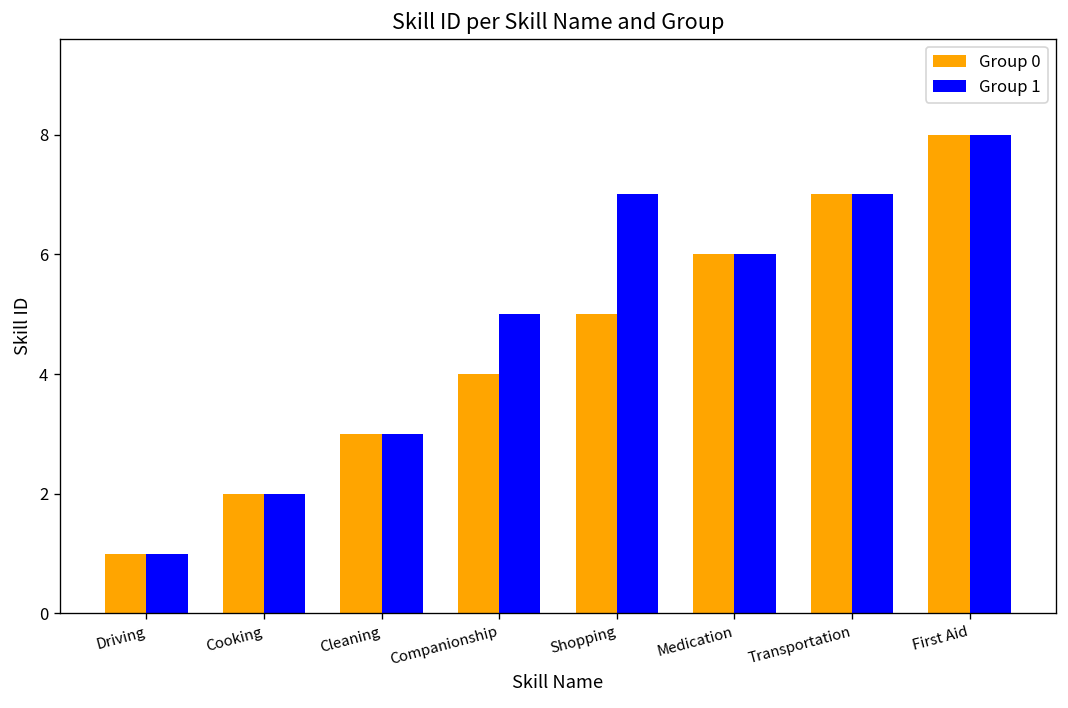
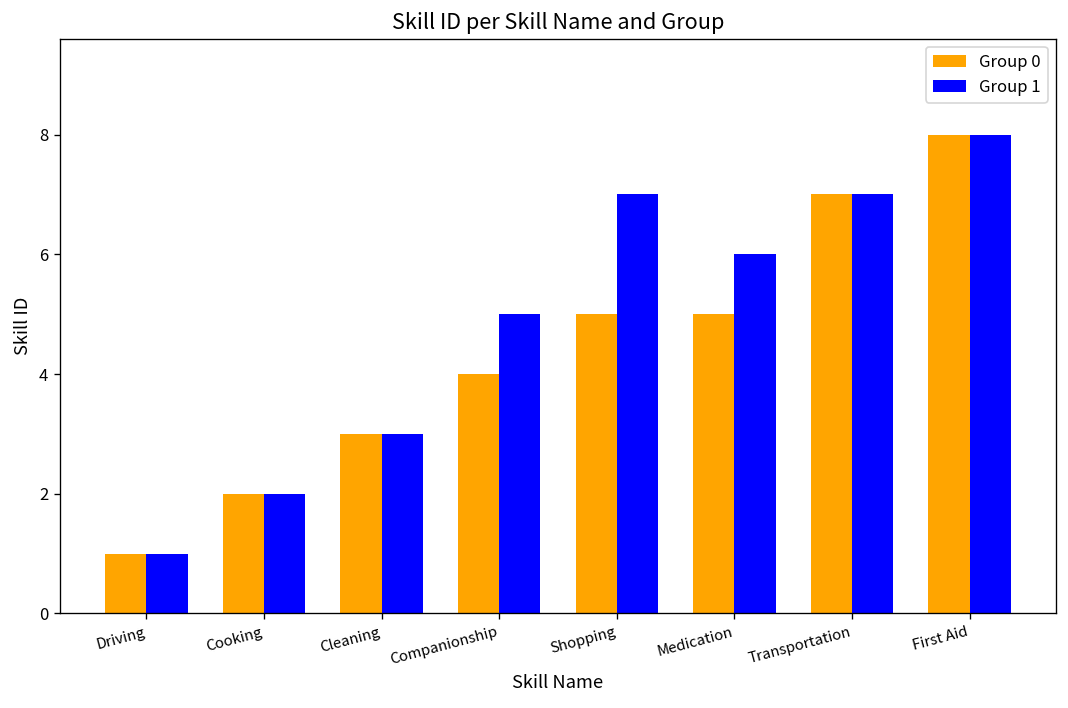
Group 0, Medication: 6 -> 5
